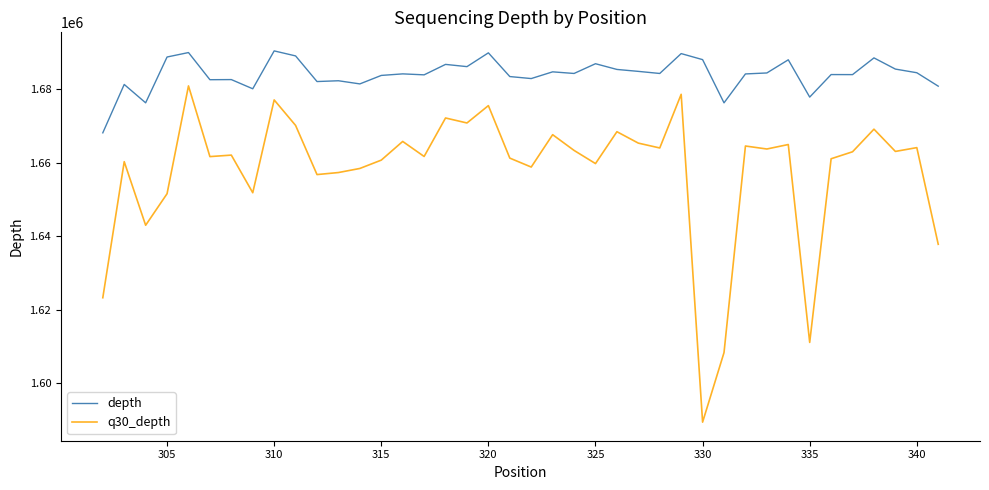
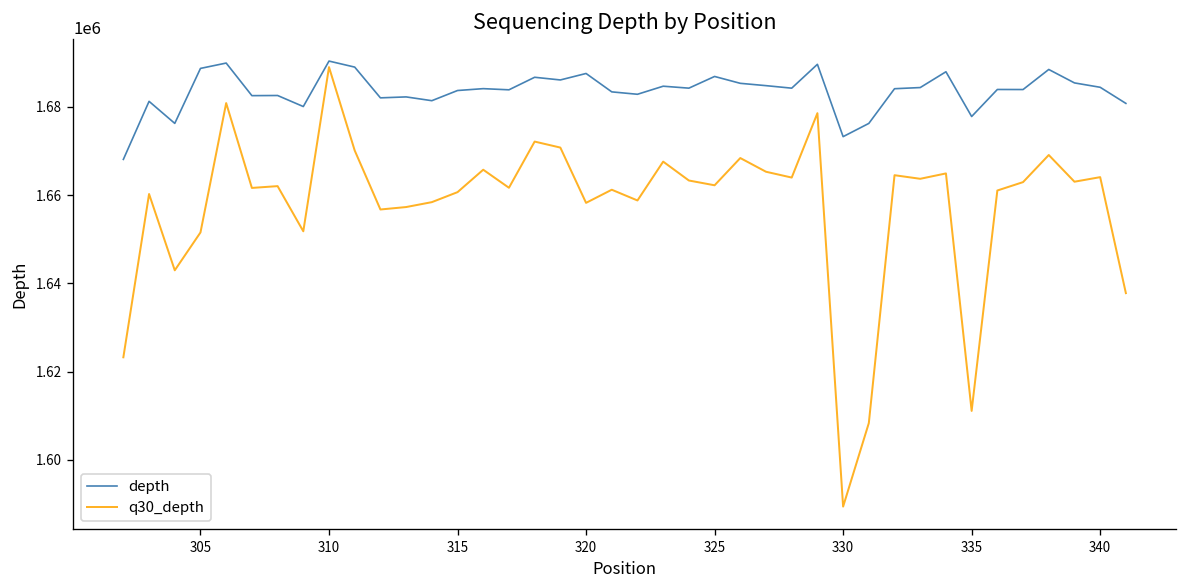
q30_depth, 310: 1677000 -> 1689000
depth, 320: 1690000 -> 1688000
q30_depth, 320: 1675000 -> 1658000
q30_depth, 325: 1660000 -> 1662000
depth, 330: 1688000 -> 1673000
